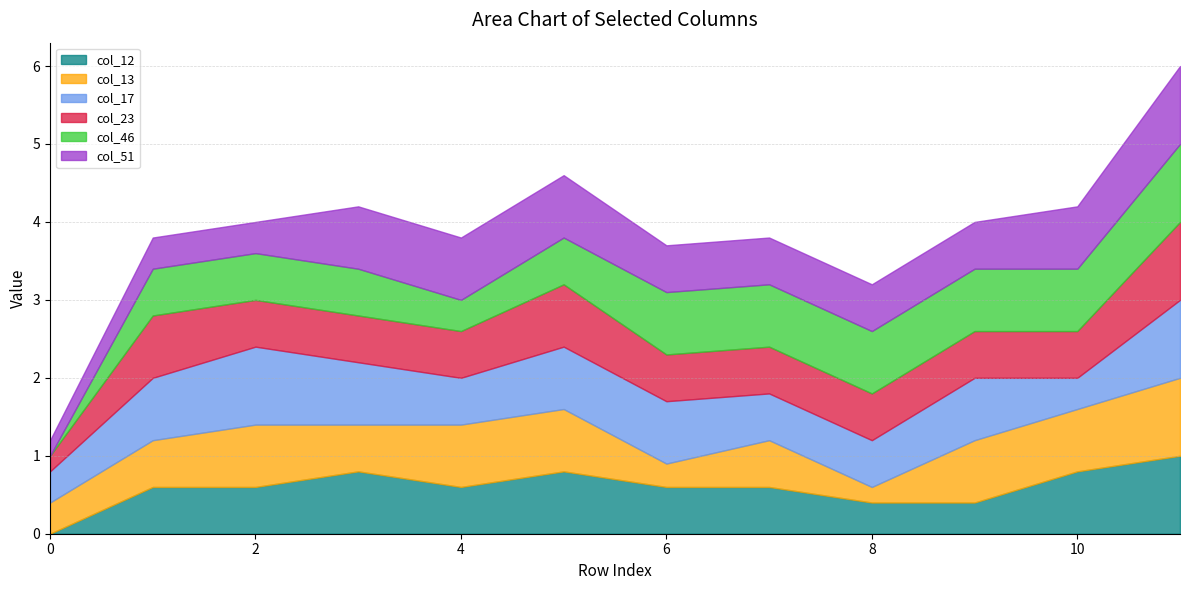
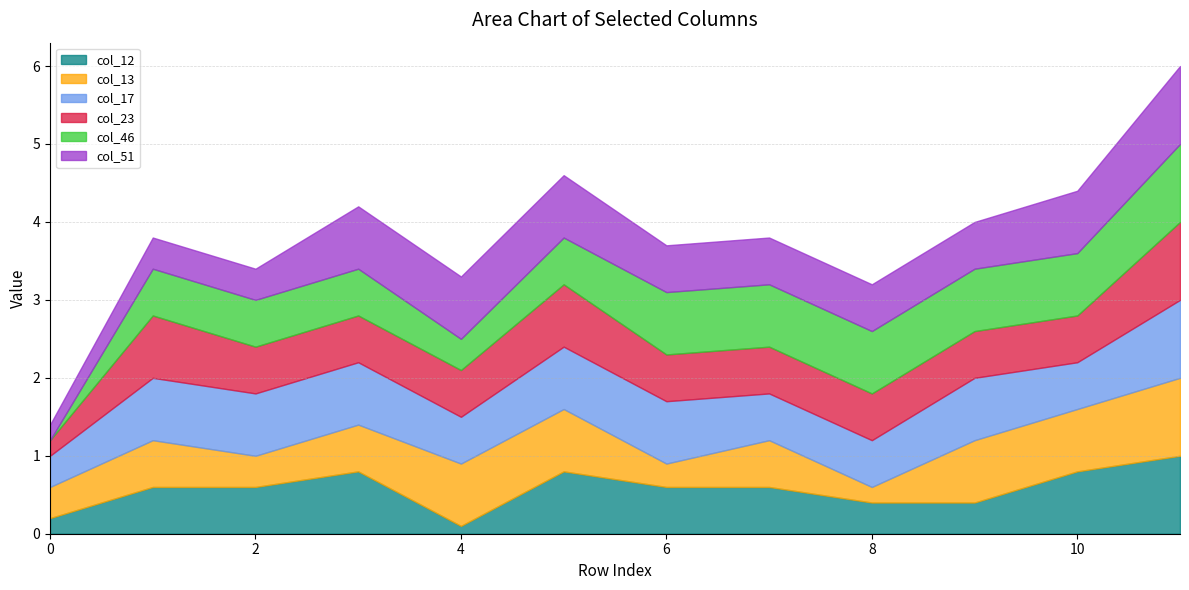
col_12, 0: 0.0 -> 0.2
col_13, 2: 0.8 -> 0.4
col_17, 2: 1.0 -> 0.8
col_12, 4: 0.6 -> 0.1
col_17, 10: 0.4 -> 0.6
